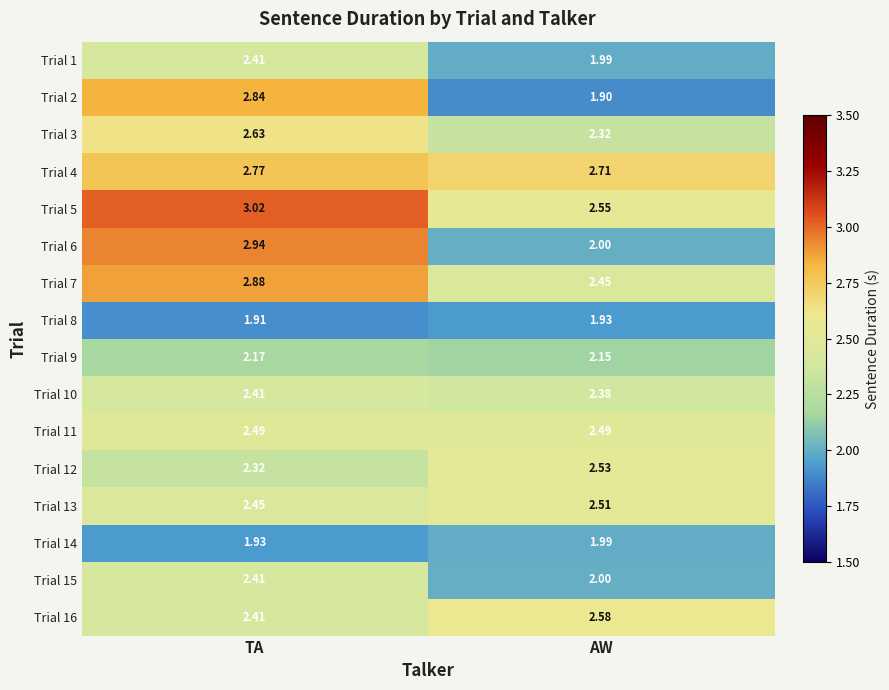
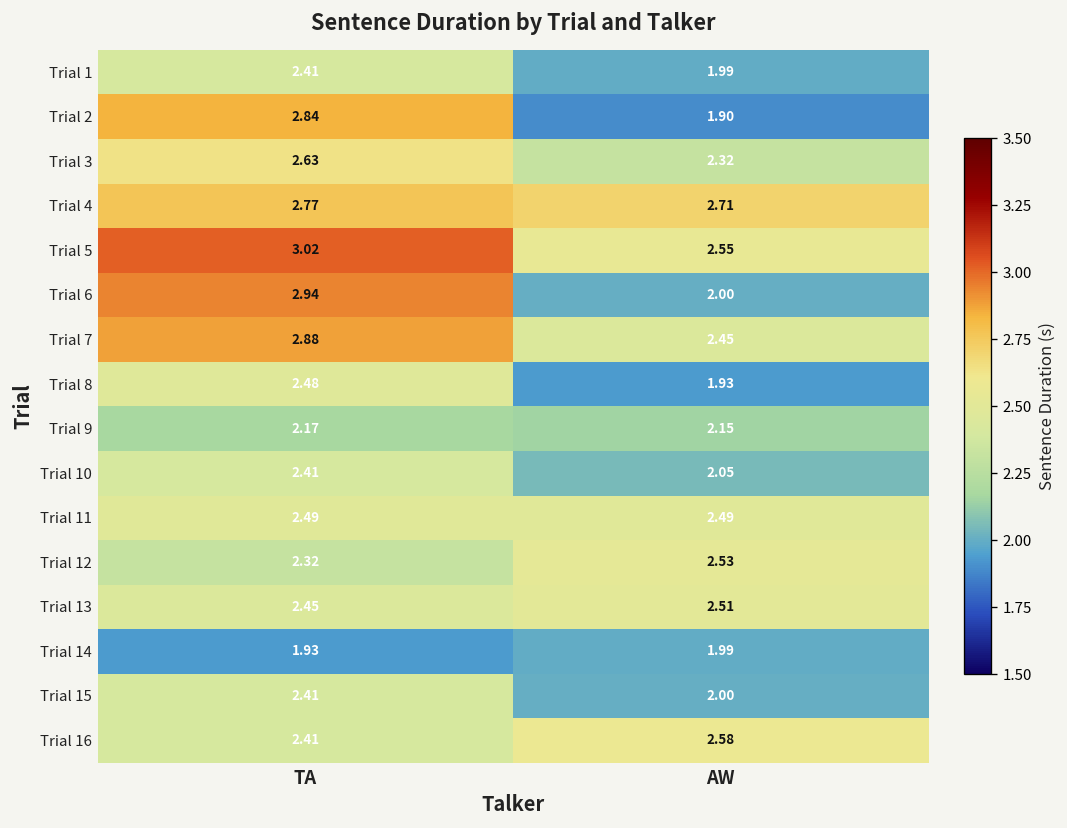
Trial 8, TA: 1.91 -> 2.48
Trial 10, AW: 2.38 -> 2.05
